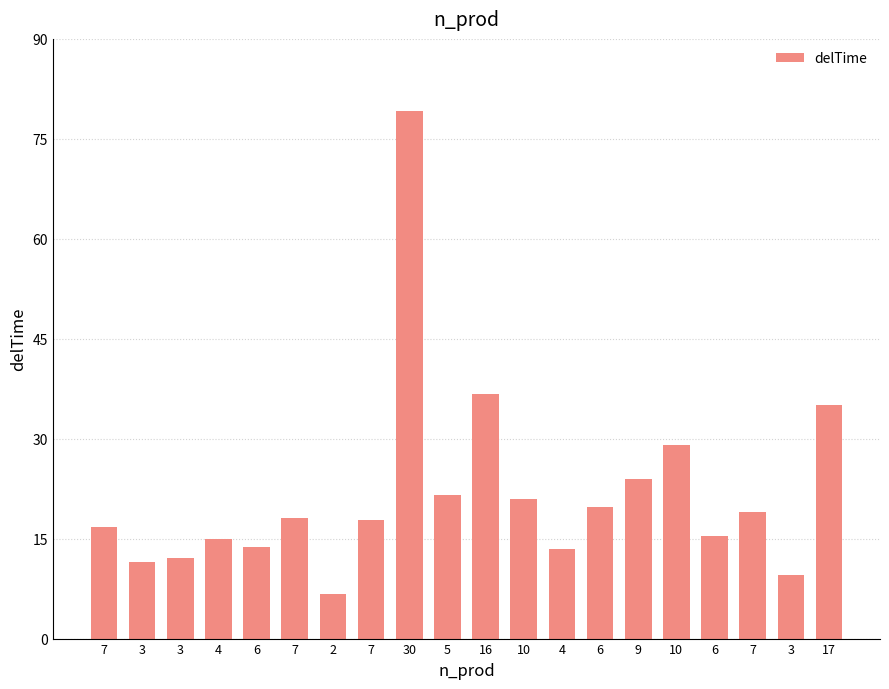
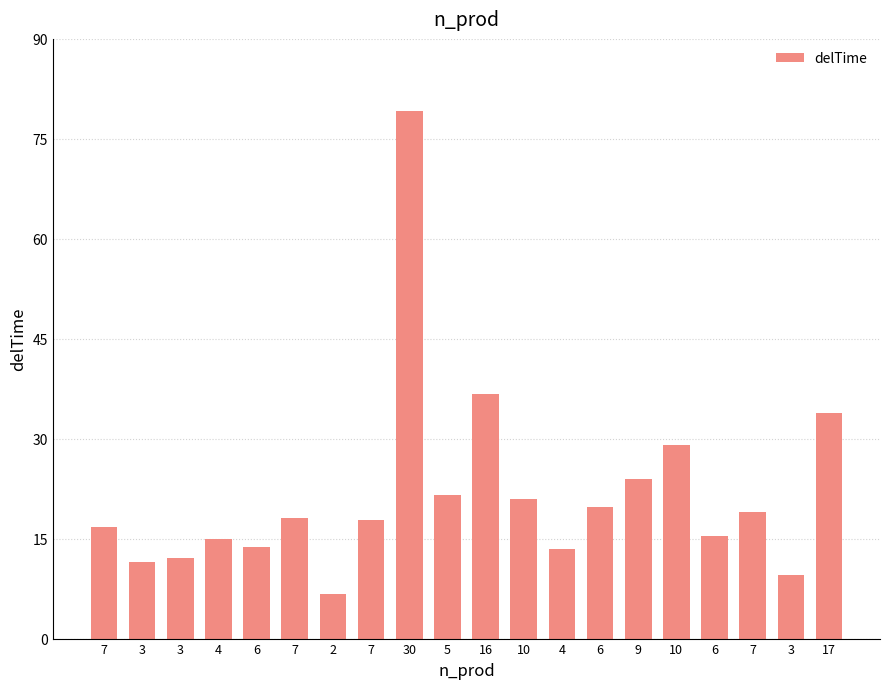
17: 35 -> 34
